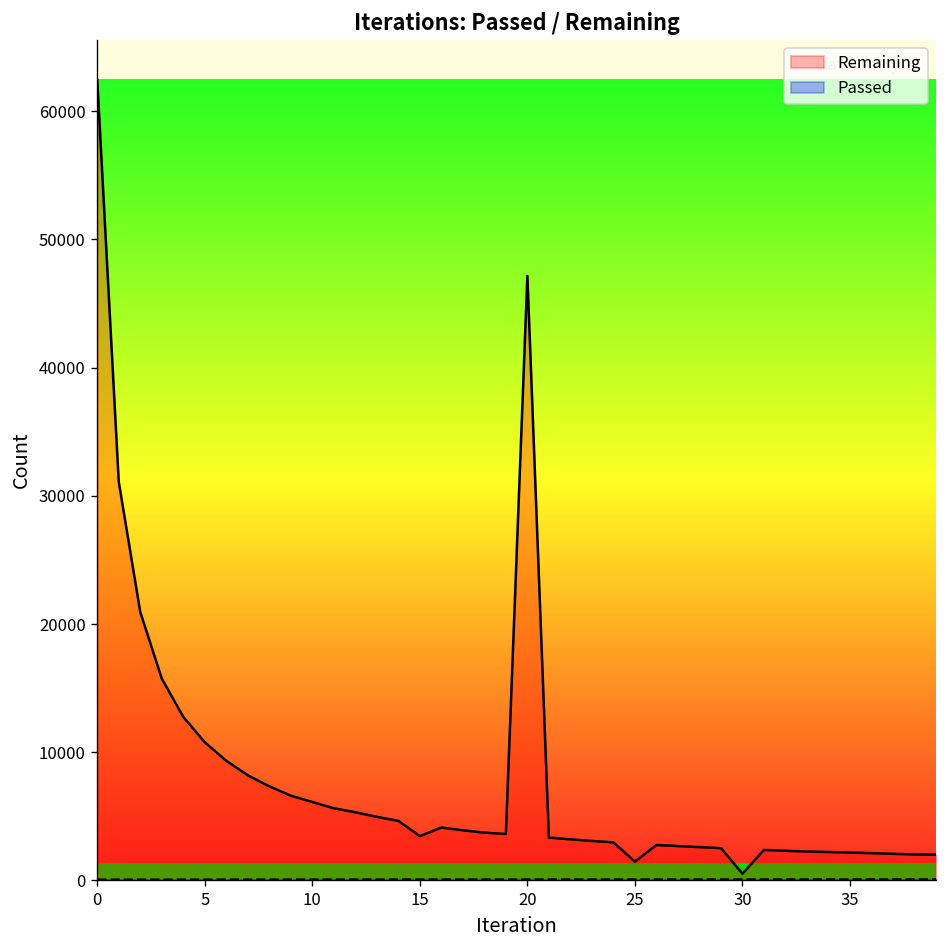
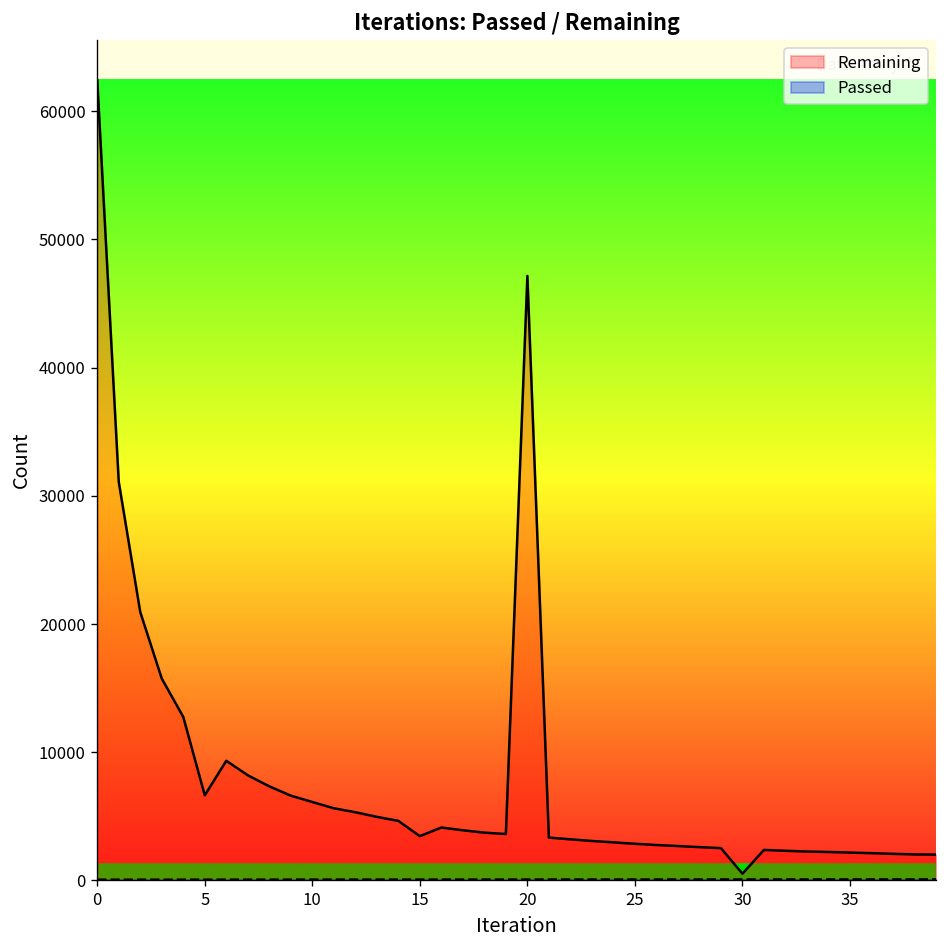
Remaining, 5: 10800 -> 6600
Remaining, 25: 1500 -> 2900
